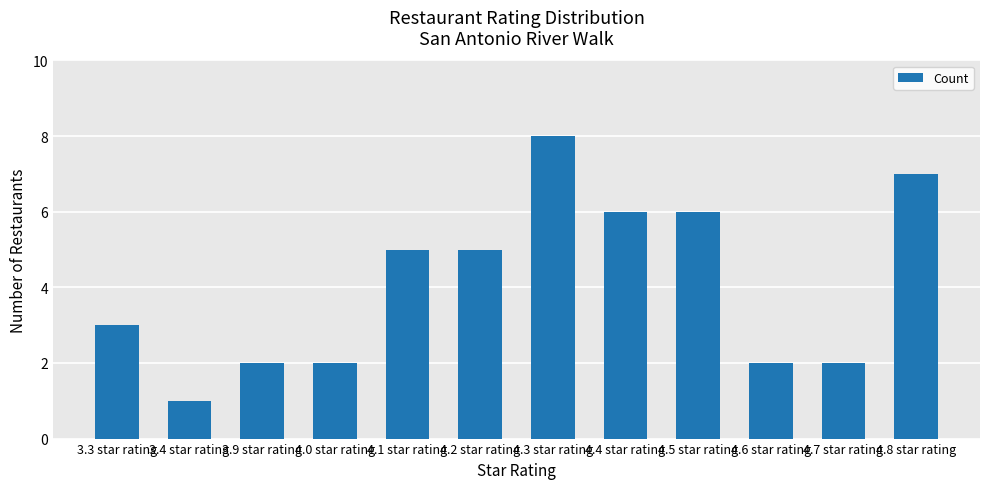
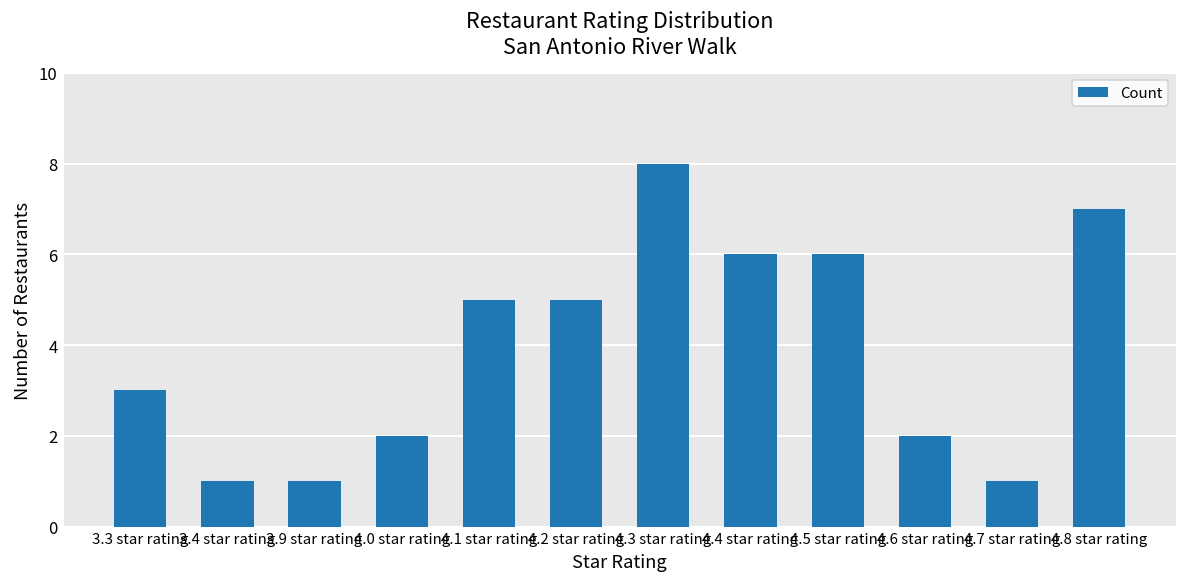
3.9 star rating: 2 -> 1
4.7 star rating: 2 -> 1
